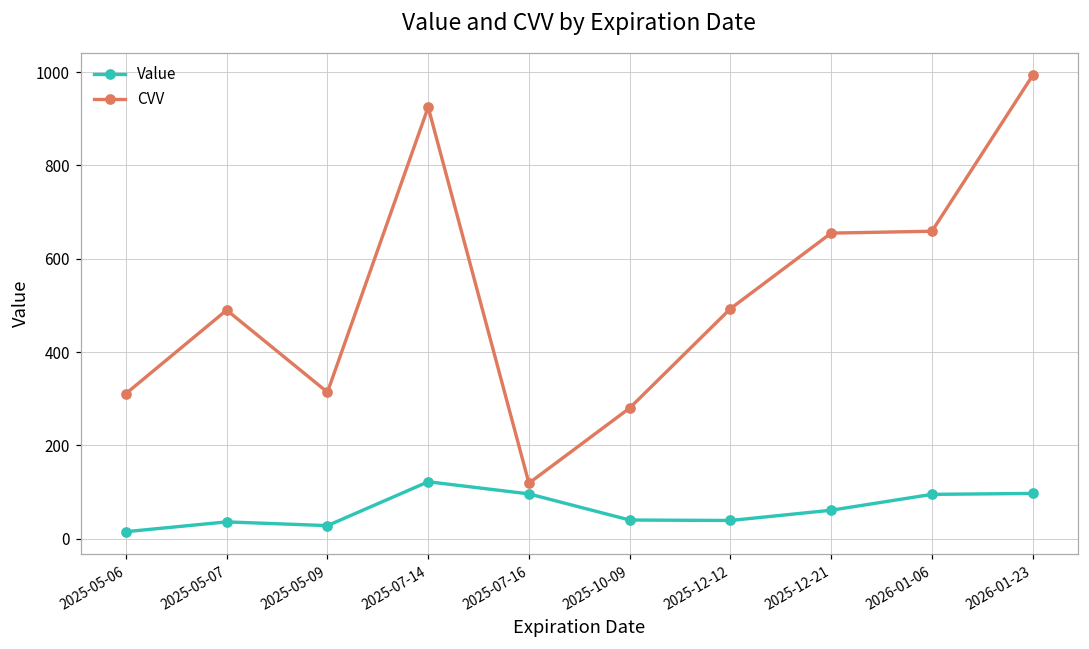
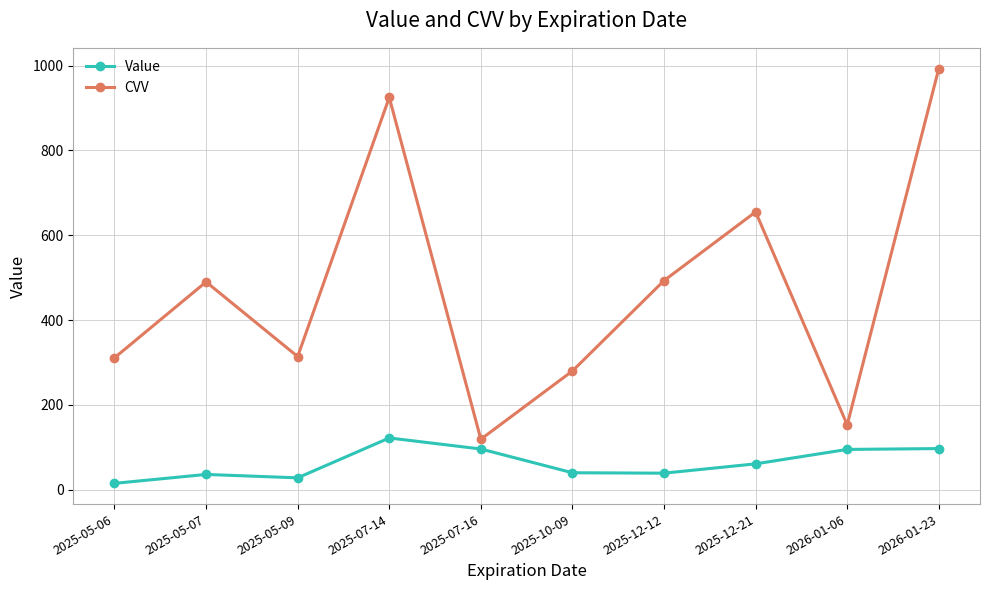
CVV, 2026-01-06: 660 -> 150
